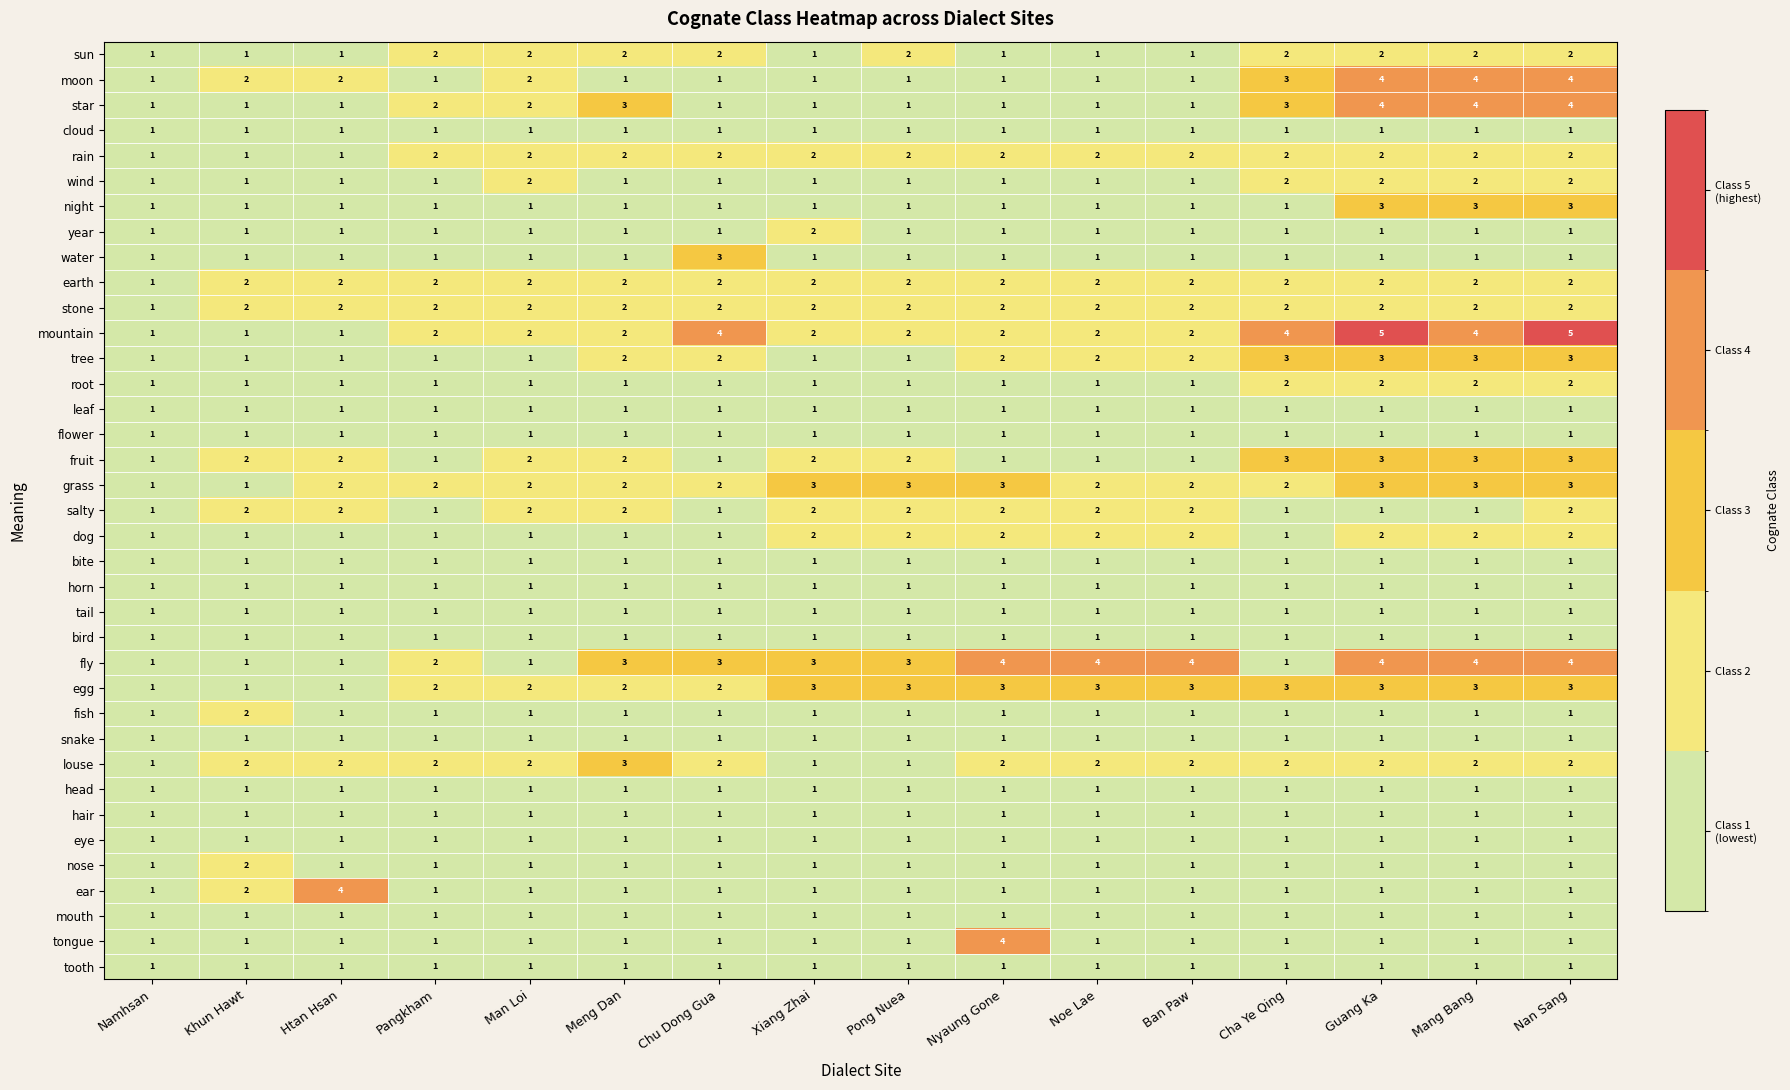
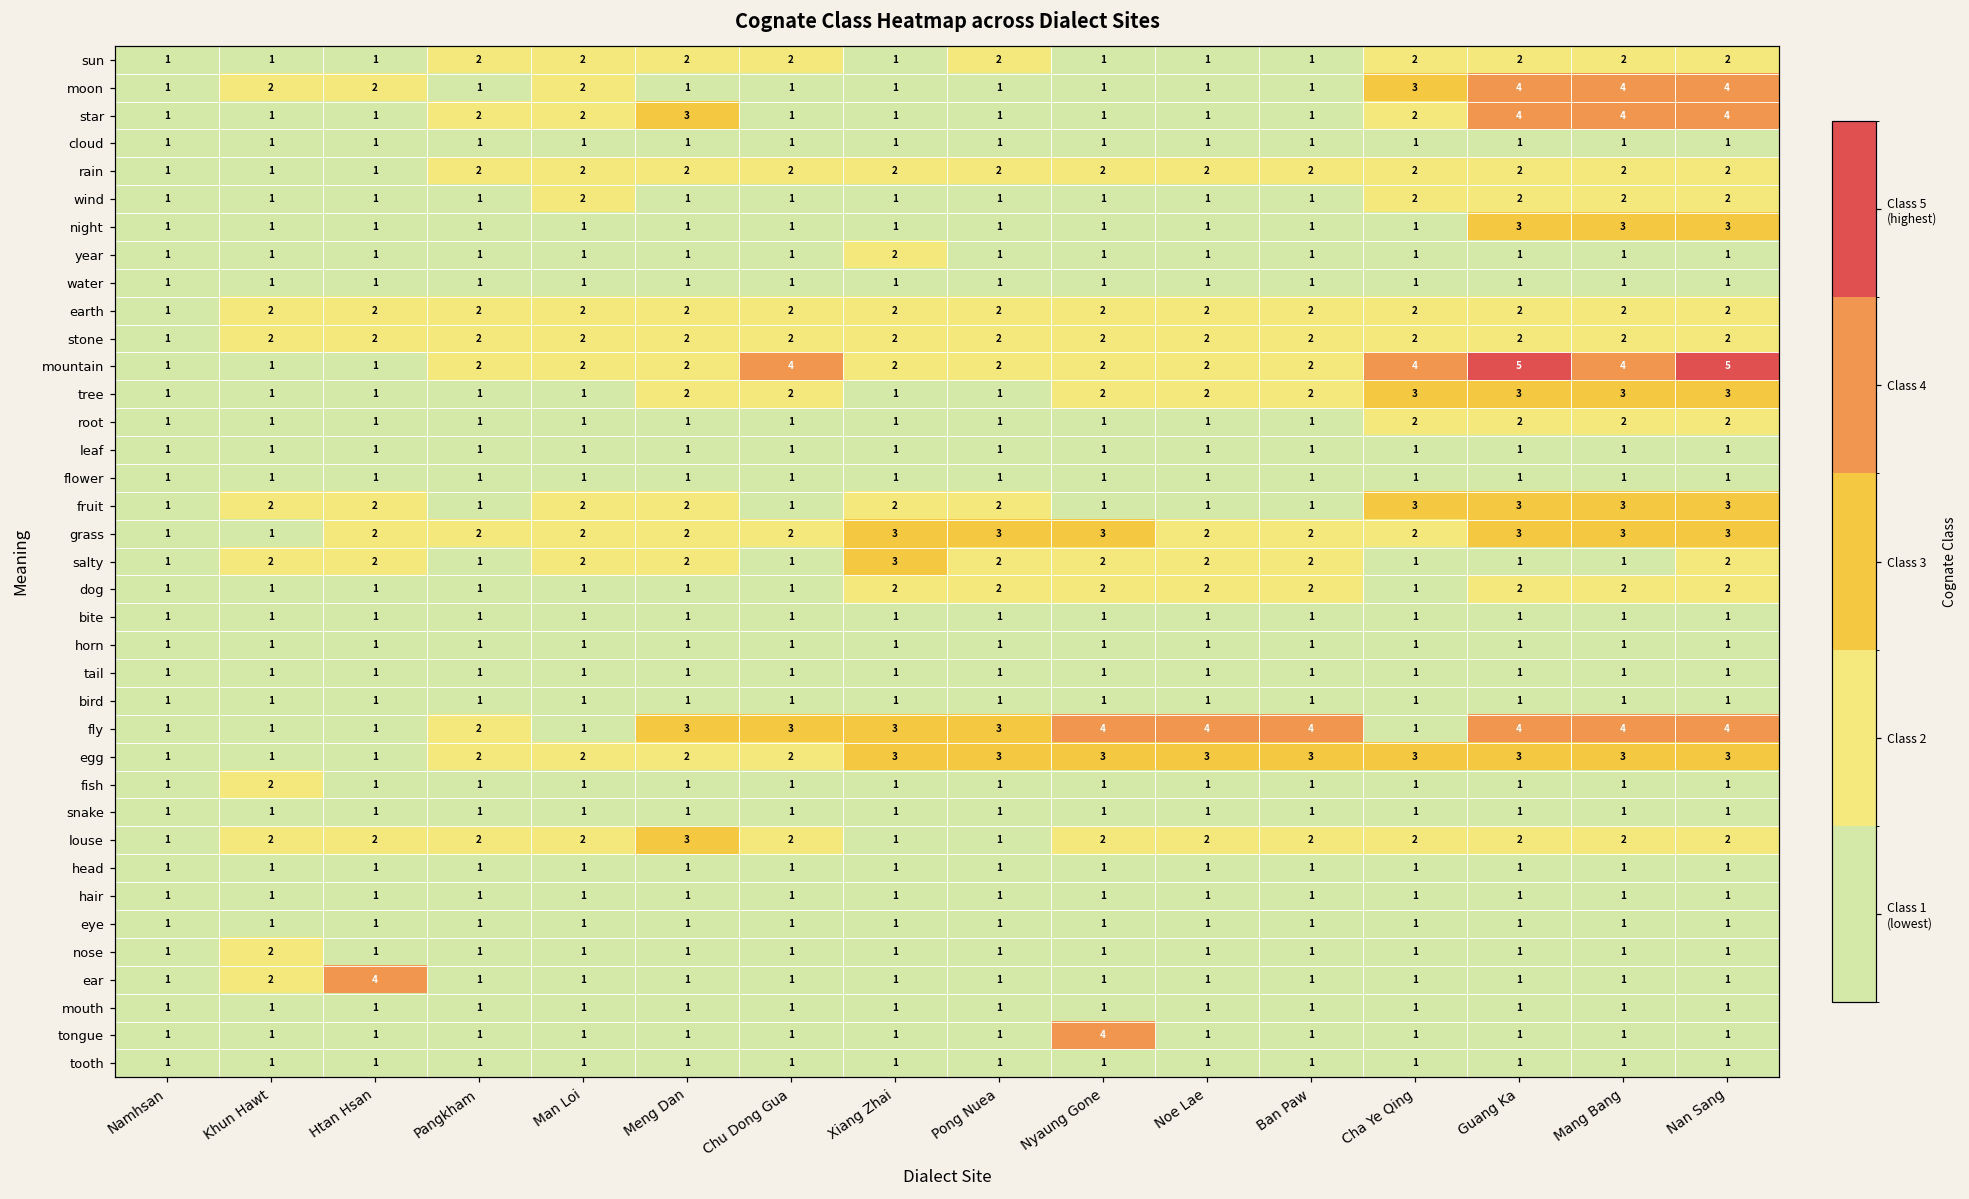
star, Cha Ye Qing: 3 -> 2
water, Chu Dong Gua: 3 -> 1
salty, Xiang Zhai: 2 -> 3
